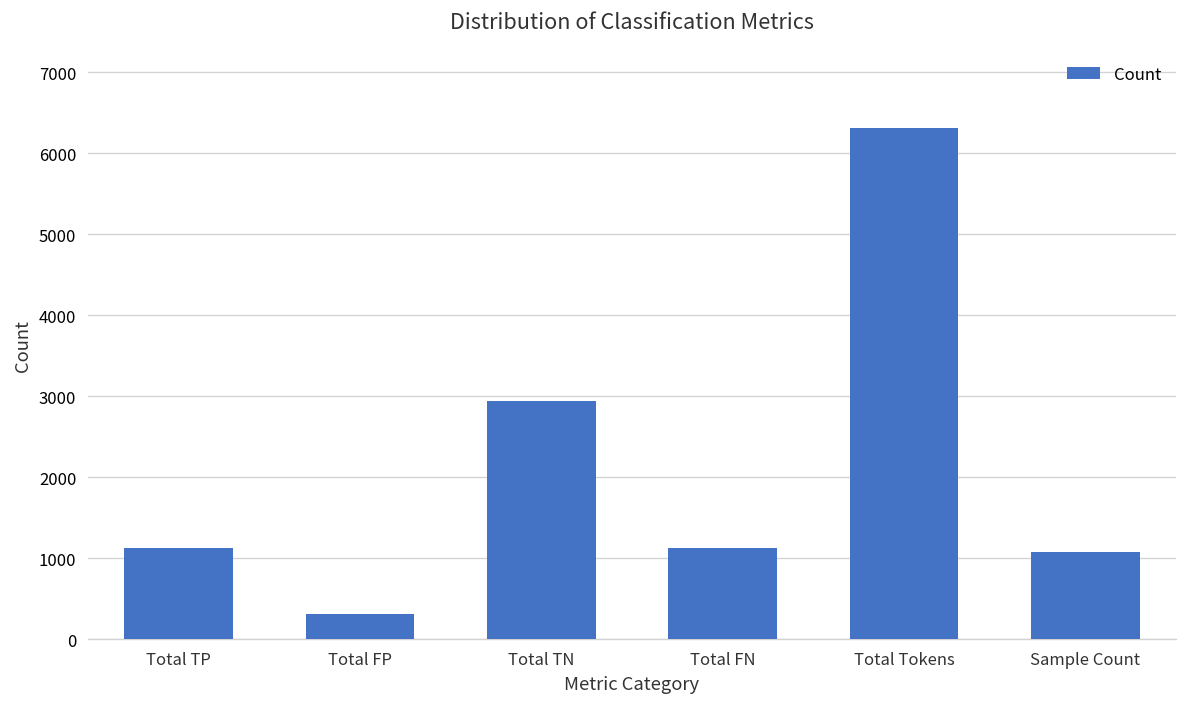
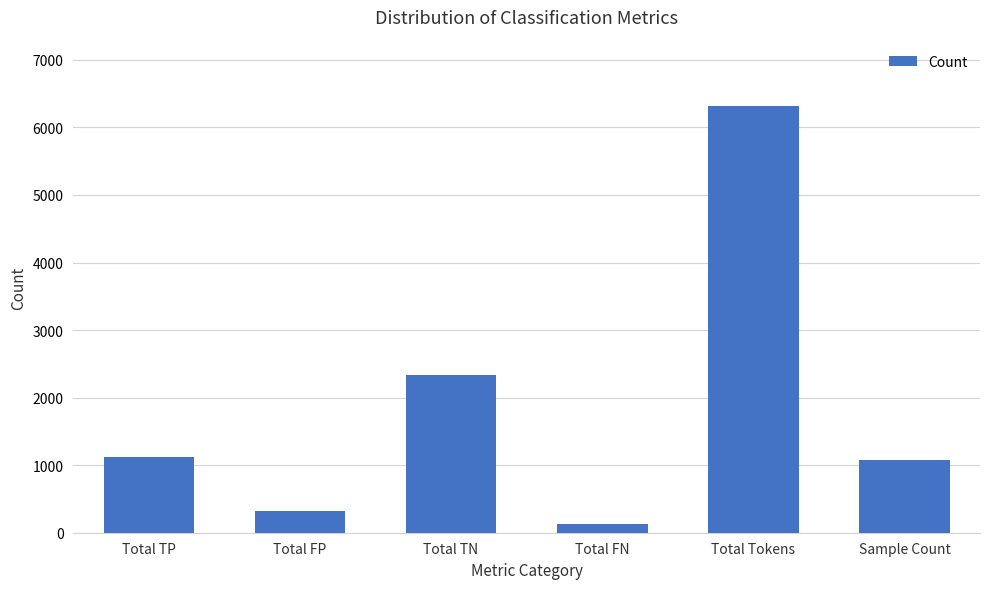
Total TN: 2900 -> 2300
Total FN: 1100 -> 100
